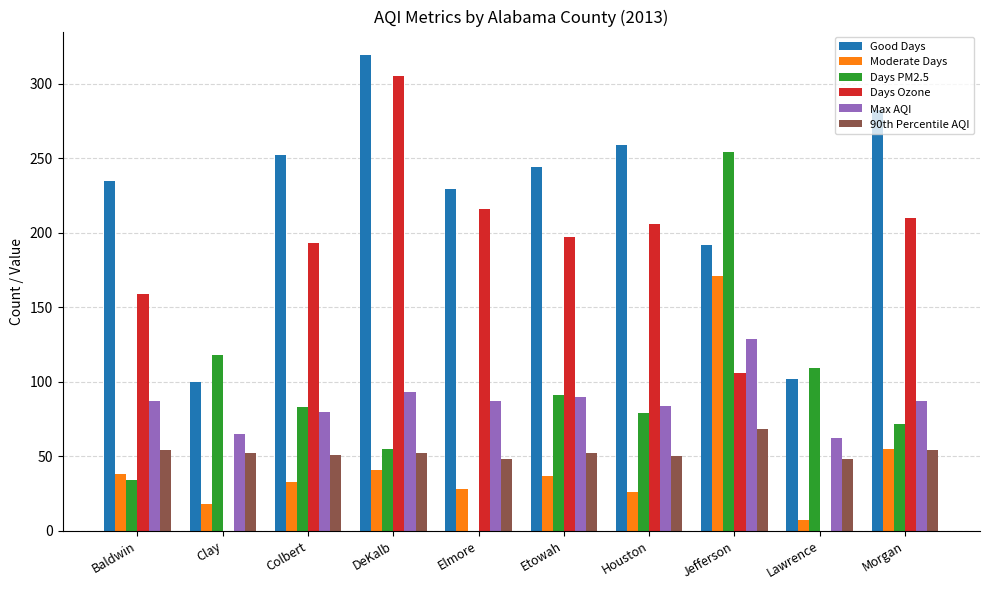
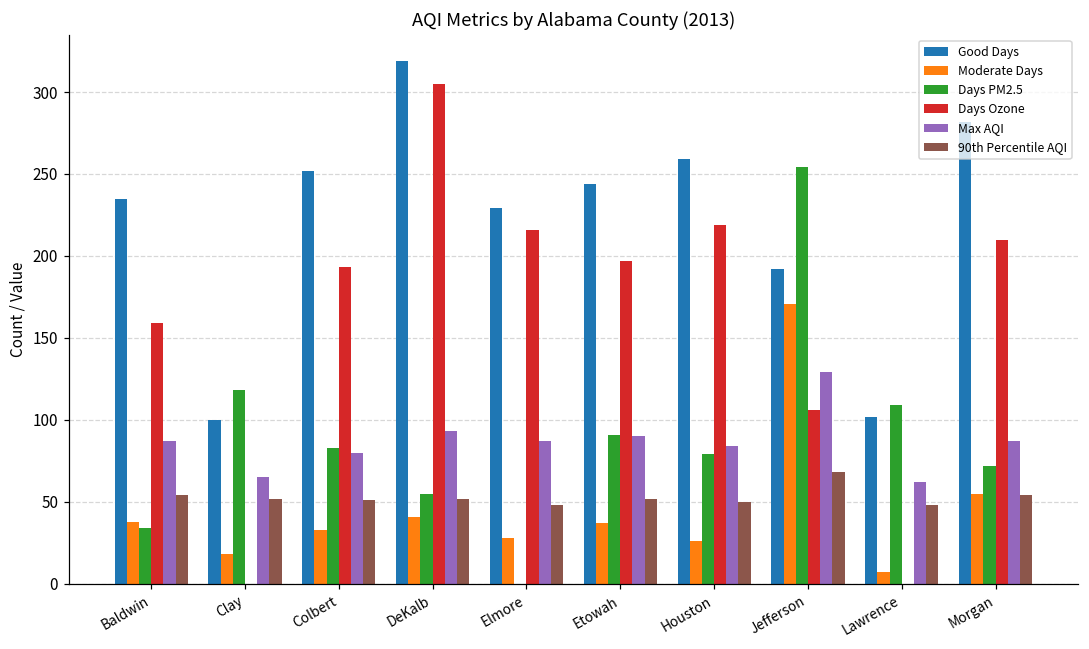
Days Ozone, Houston: 206 -> 219
